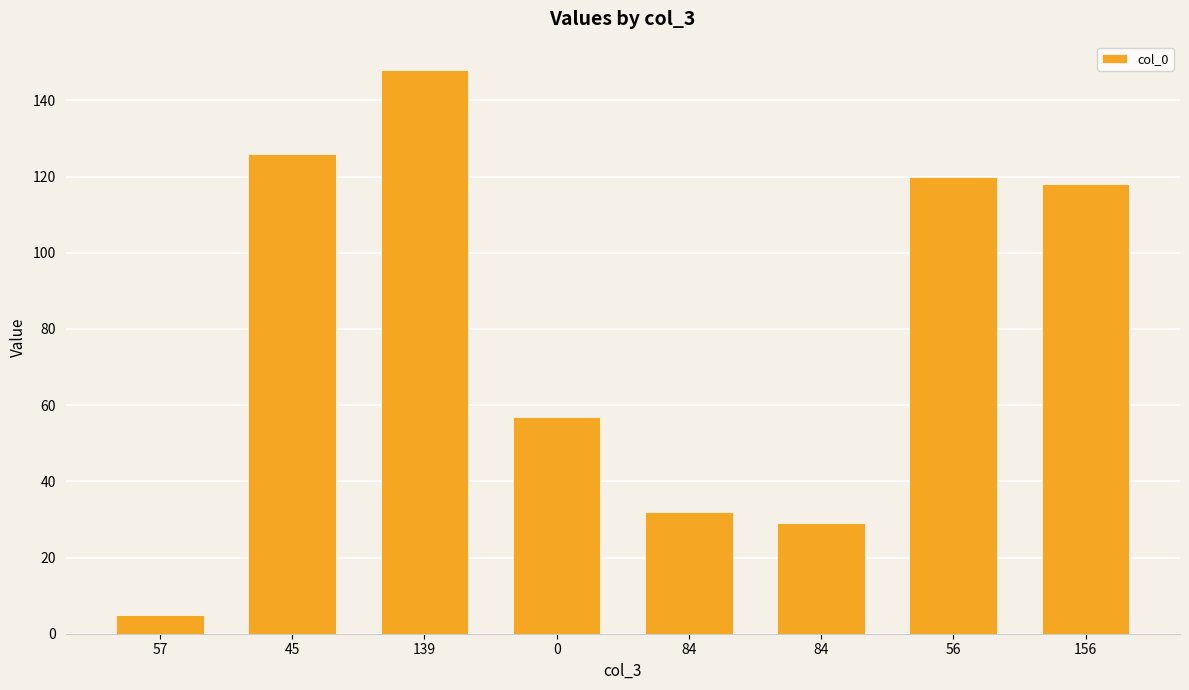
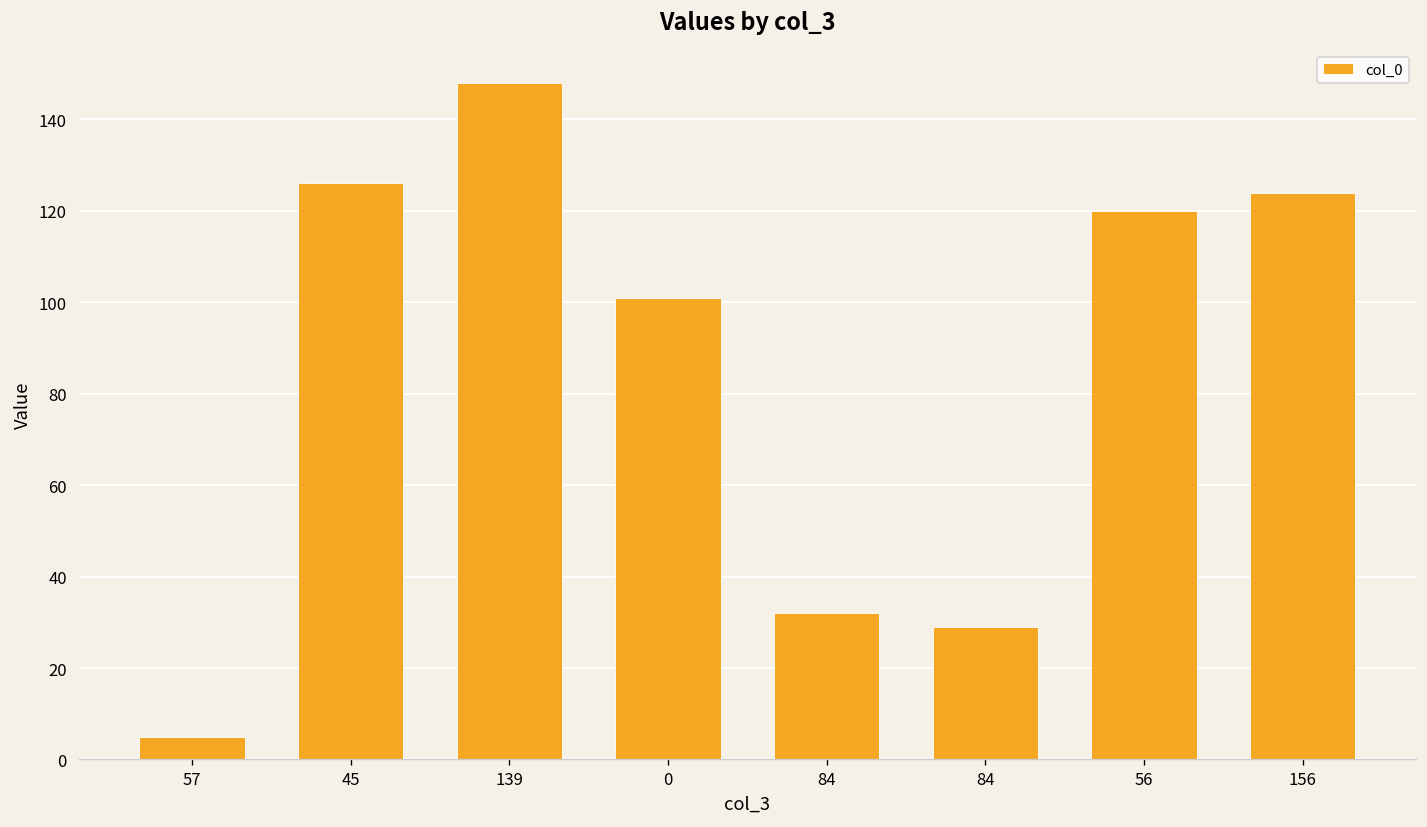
0: 57 -> 101
156: 118 -> 124
